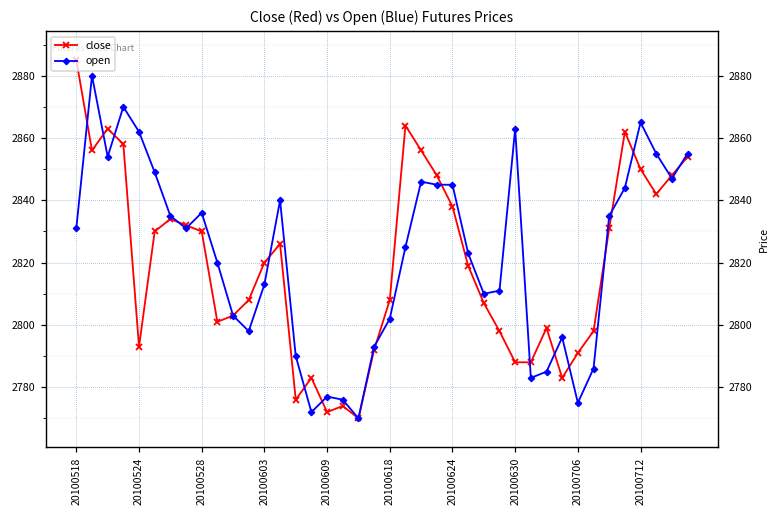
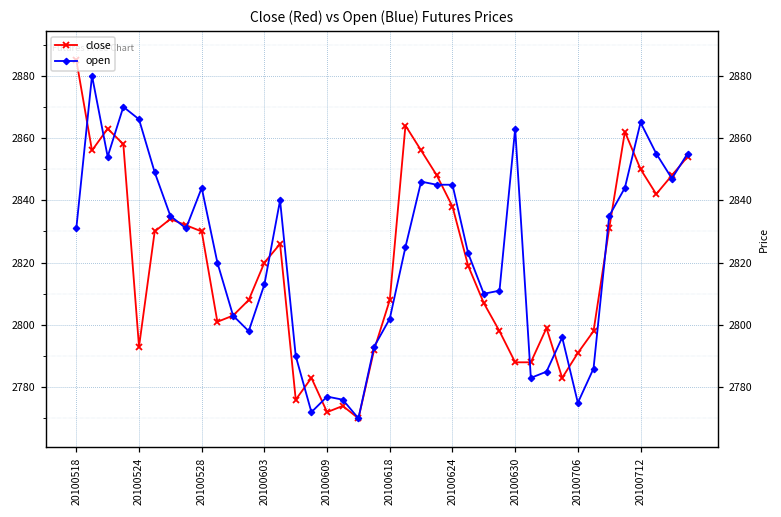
open, 20100524: 2862 -> 2866
open, 20100528: 2836 -> 2844
